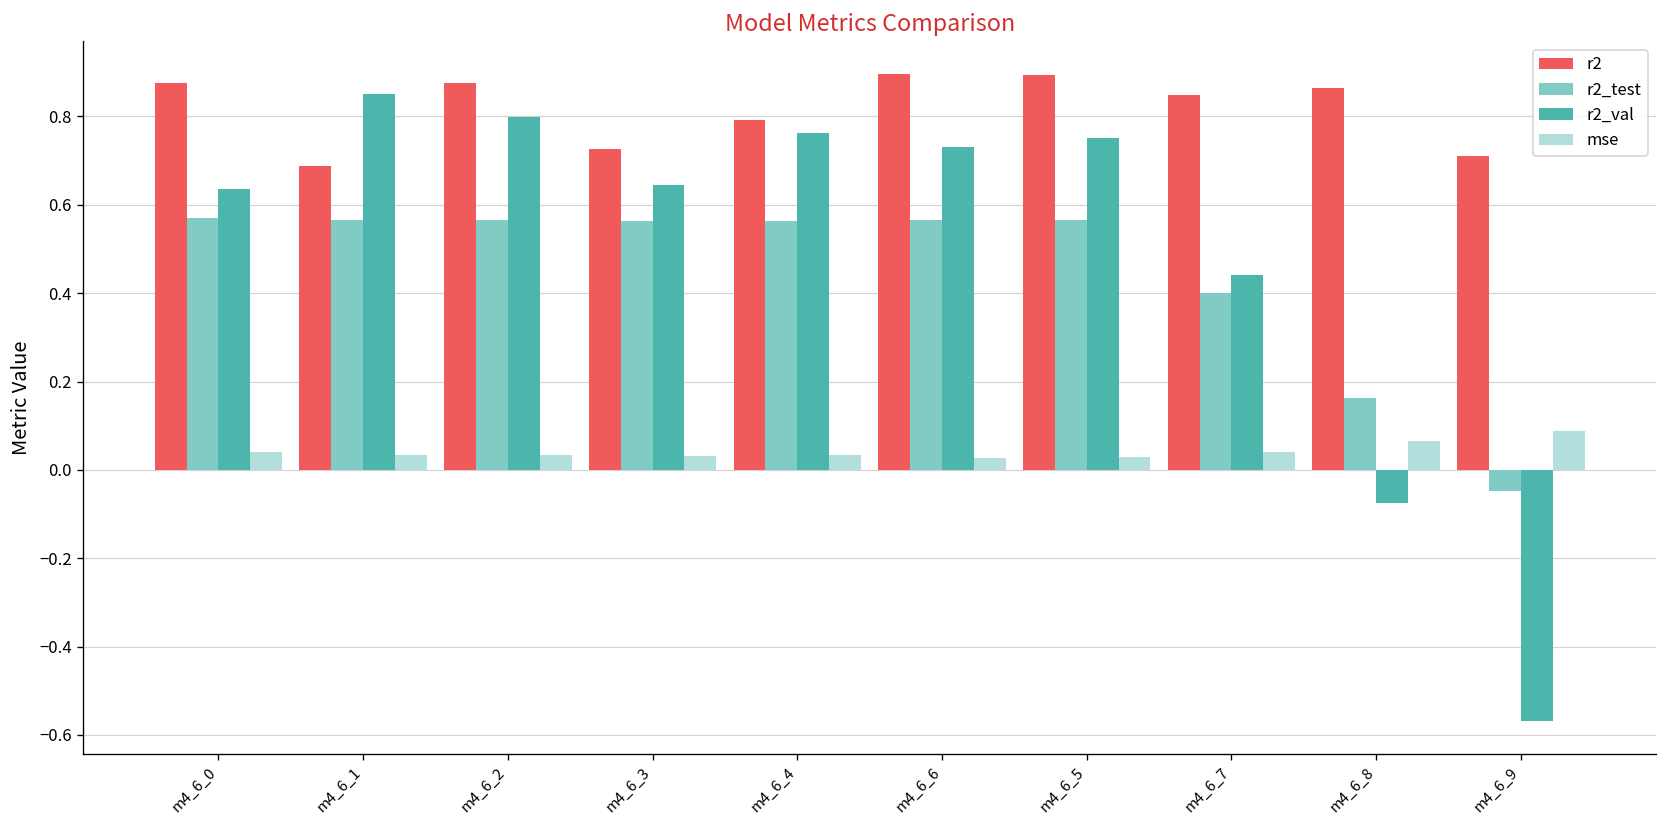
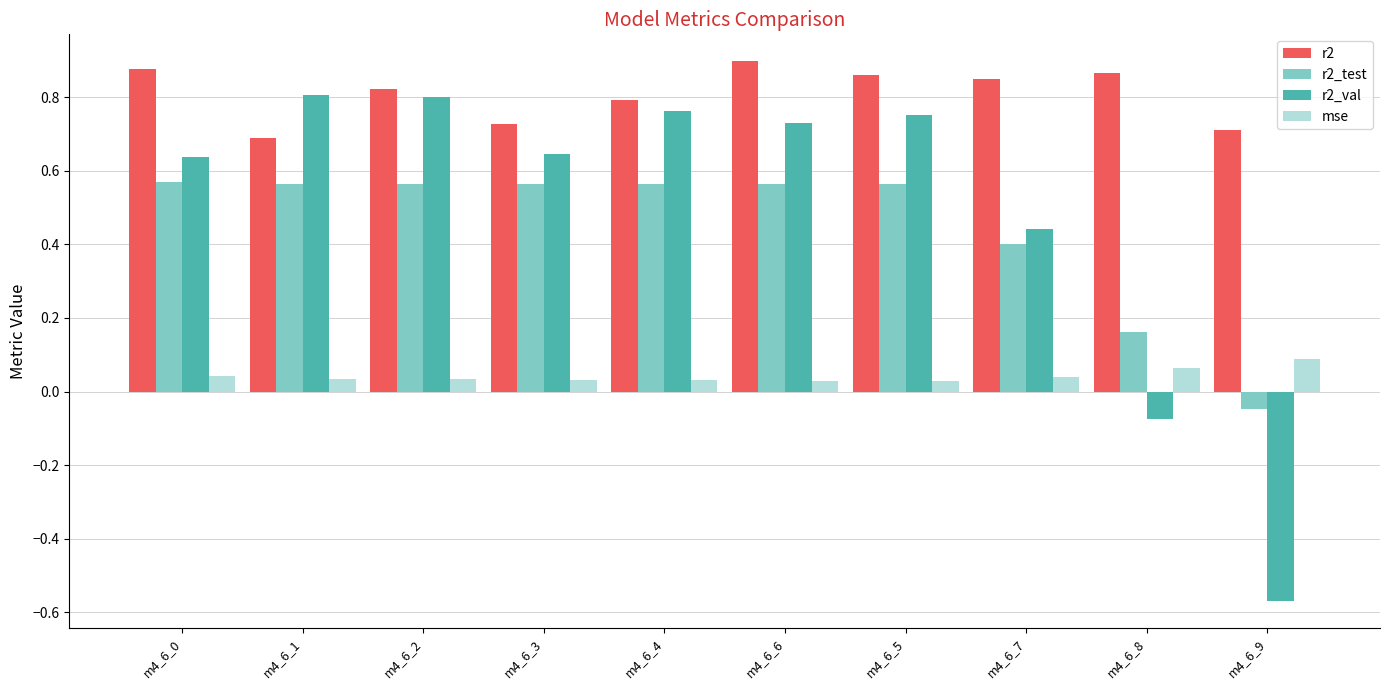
r2_val, m4_6_1: 0.85 -> 0.81
r2, m4_6_2: 0.88 -> 0.82
r2, m4_6_5: 0.89 -> 0.86
